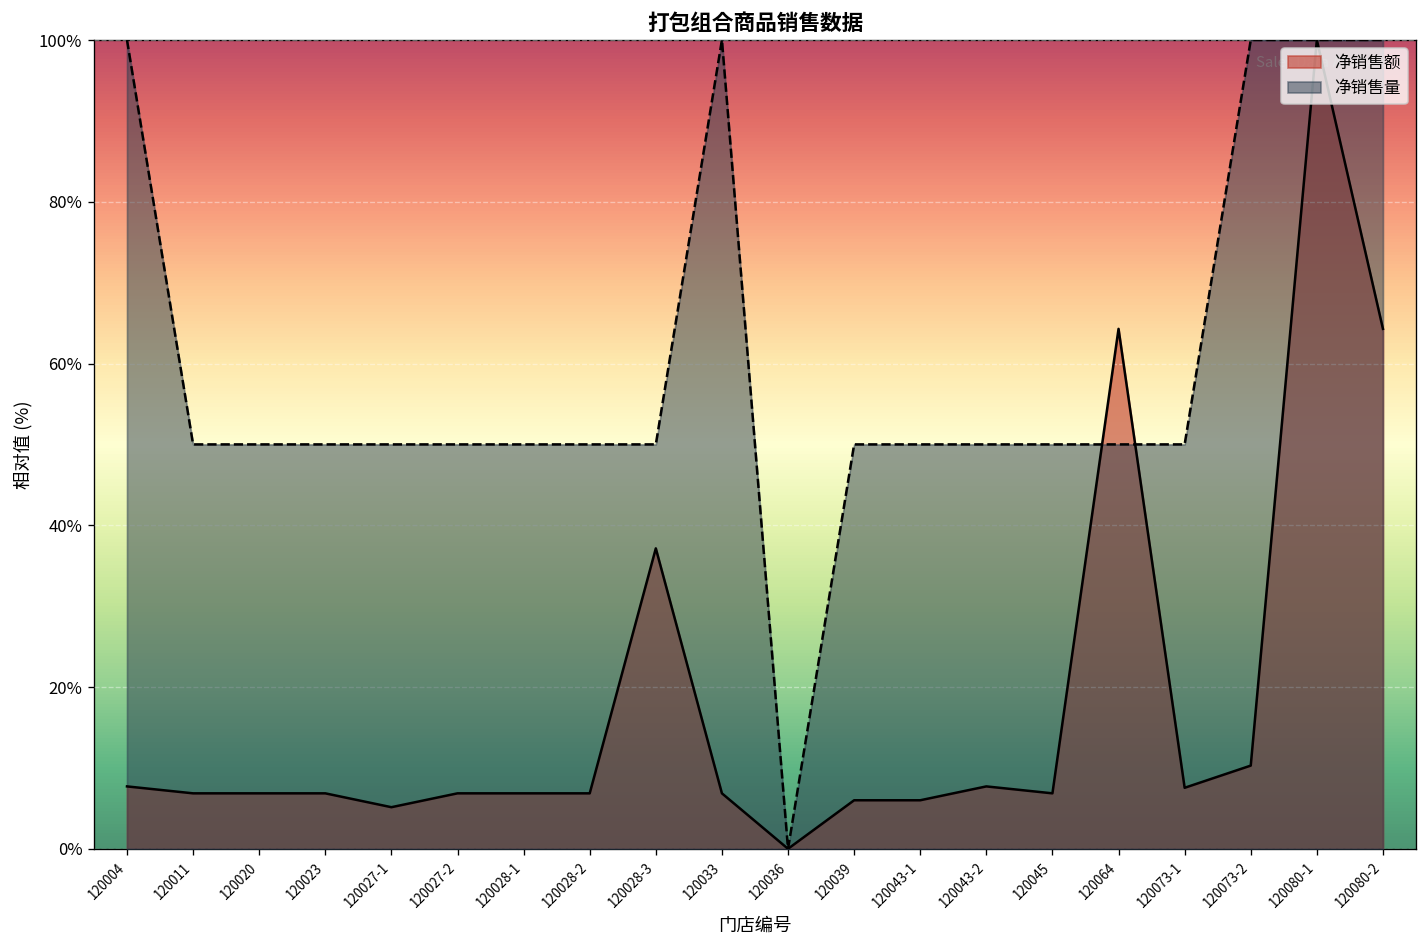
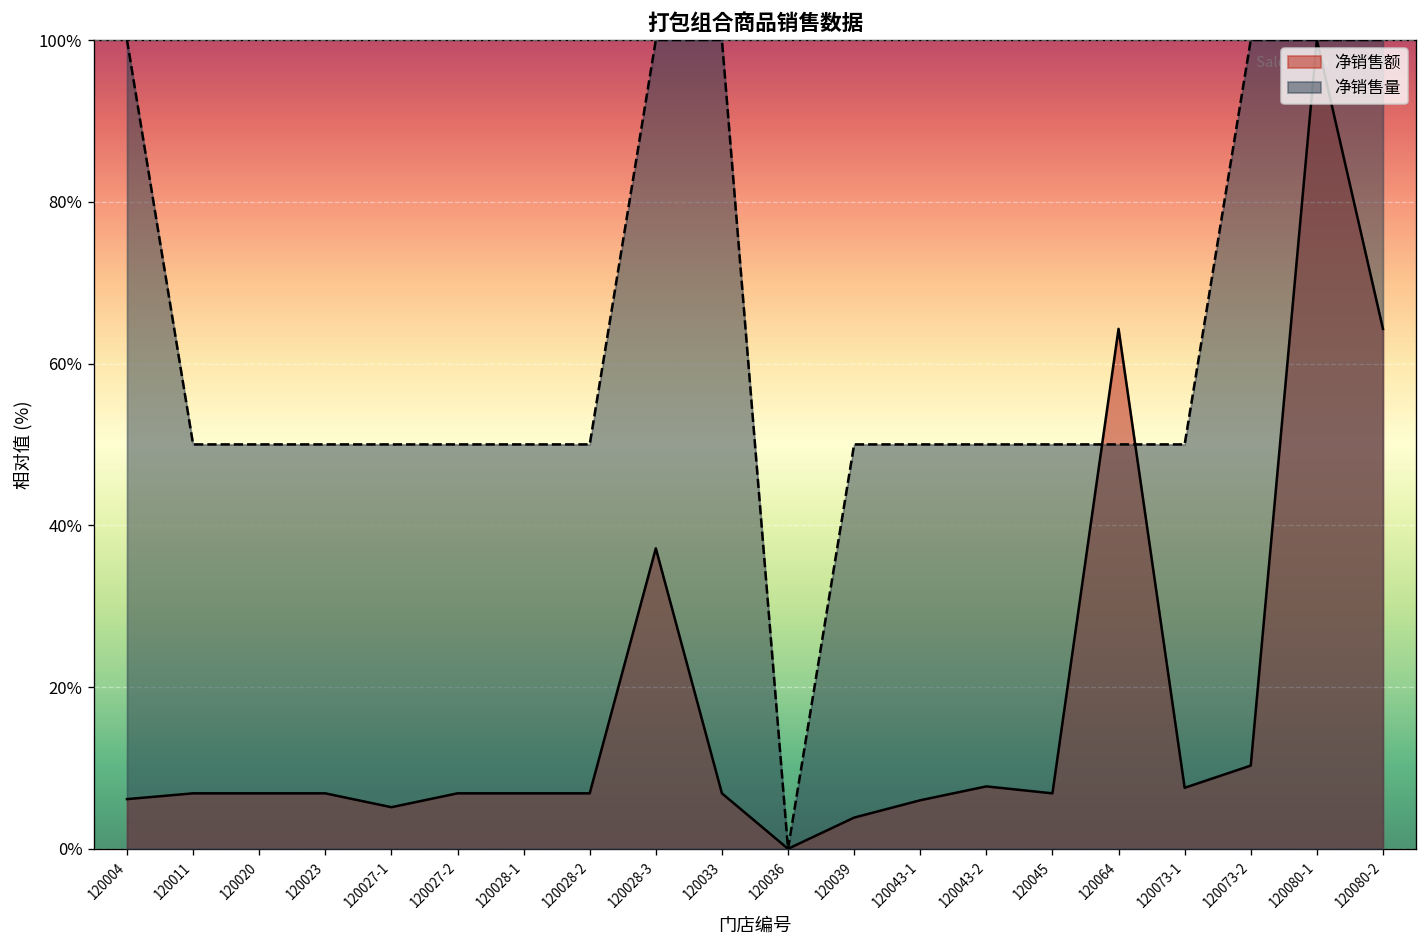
净销售额, 120004: 8% -> 6%
净销售量, 120028-3: 50% -> 100%
净销售额, 120039: 6% -> 4%
